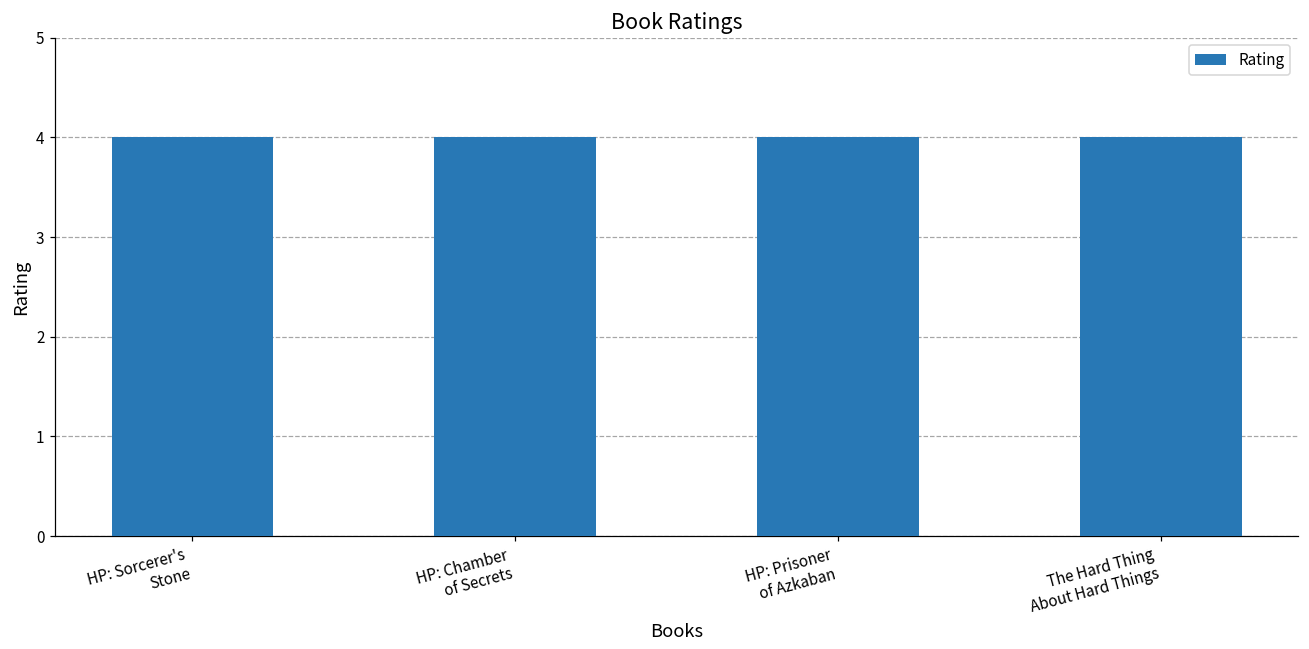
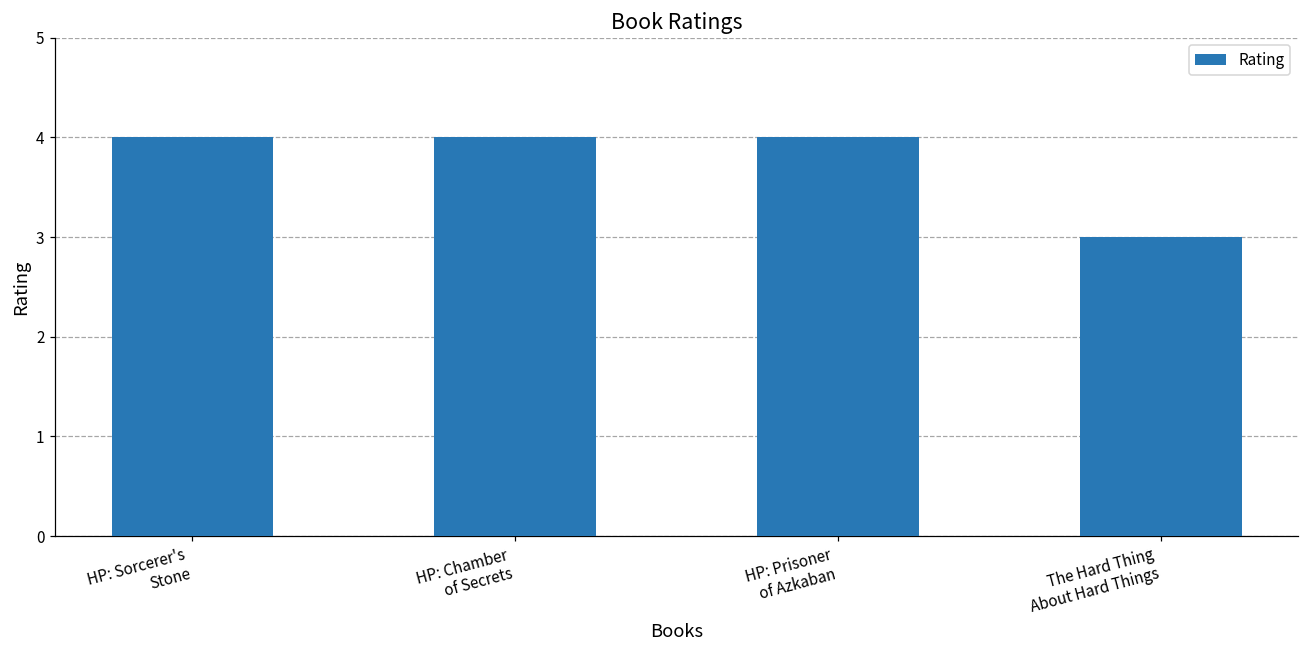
The Hard Thing About Hard Things: 4 -> 3
